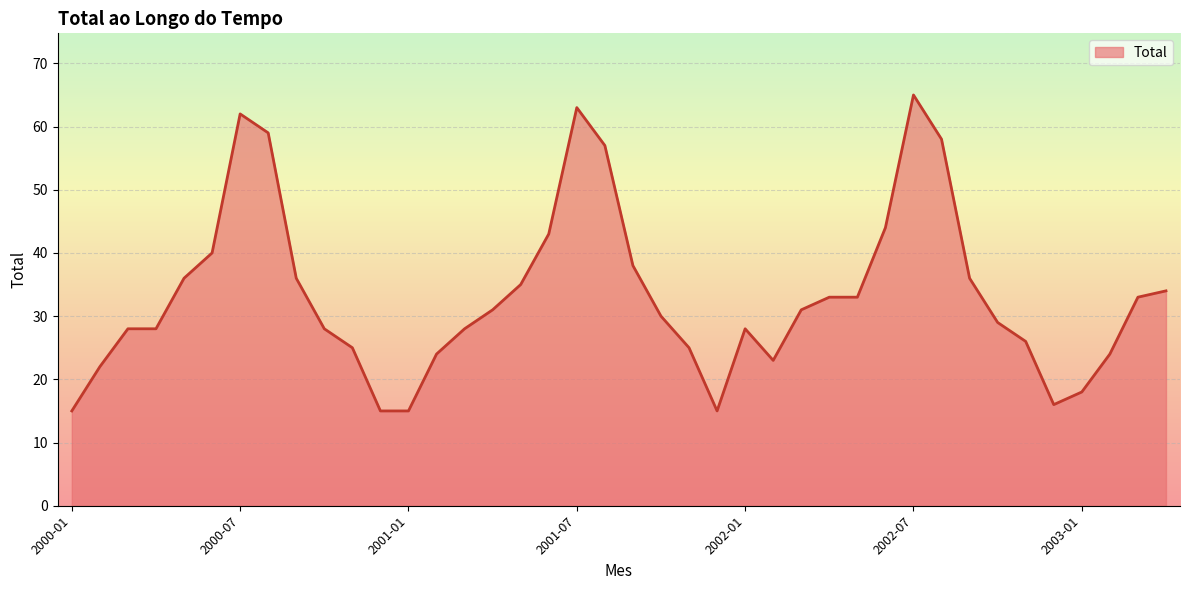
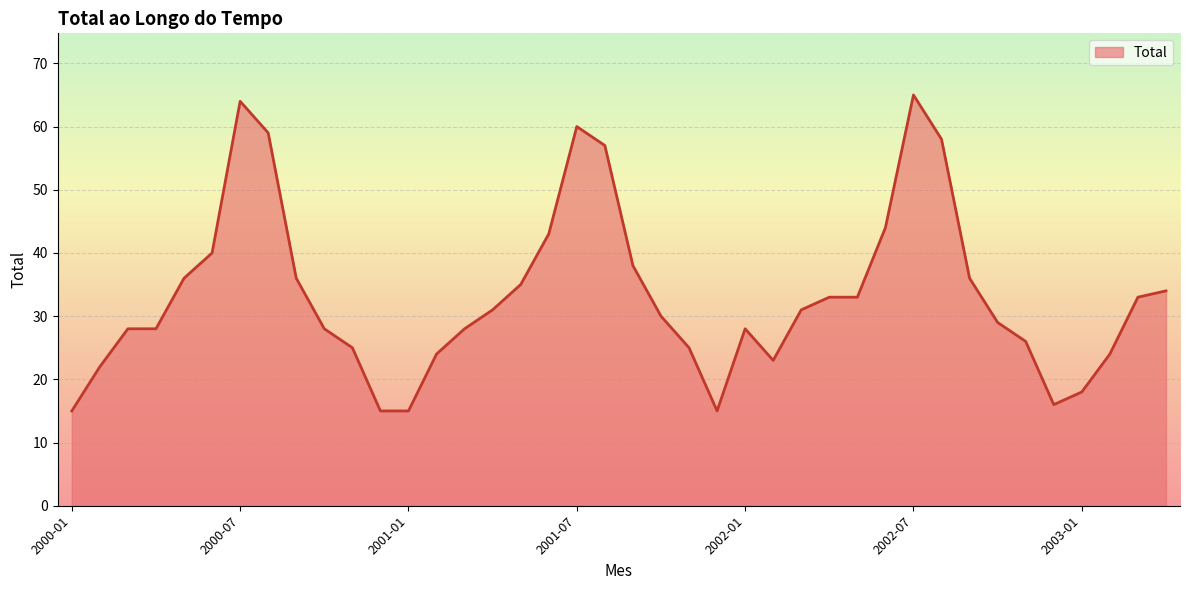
2000-07: 62 -> 64
2001-07: 63 -> 60
